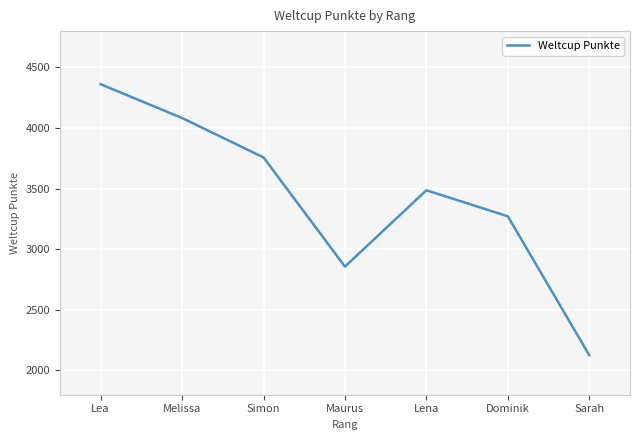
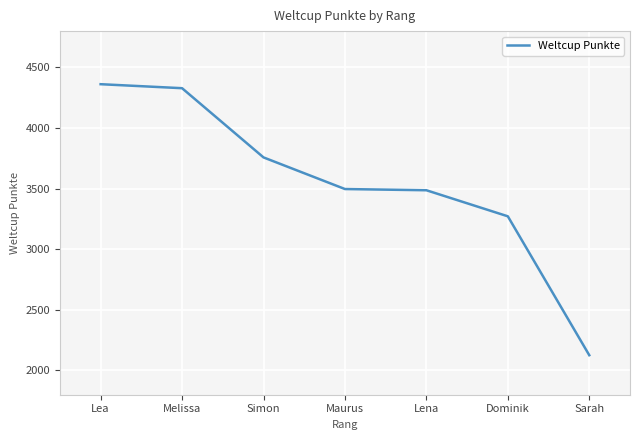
Melissa: 4080 -> 4330
Maurus: 2860 -> 3500
